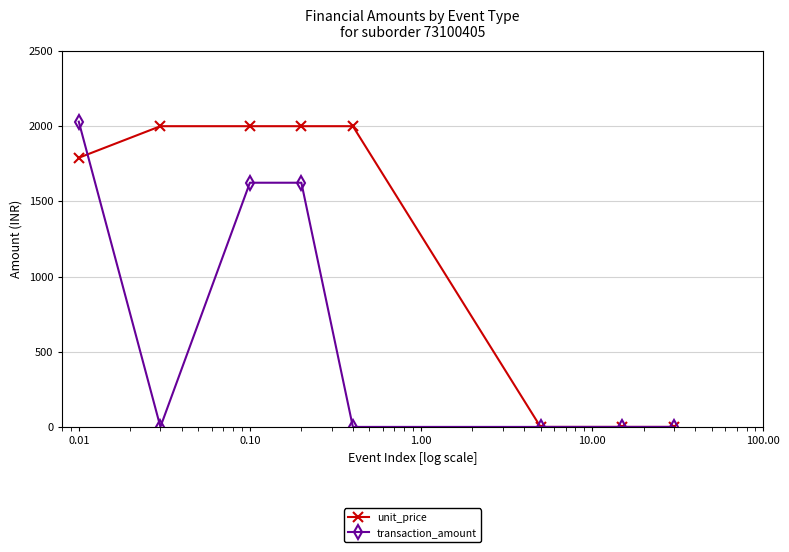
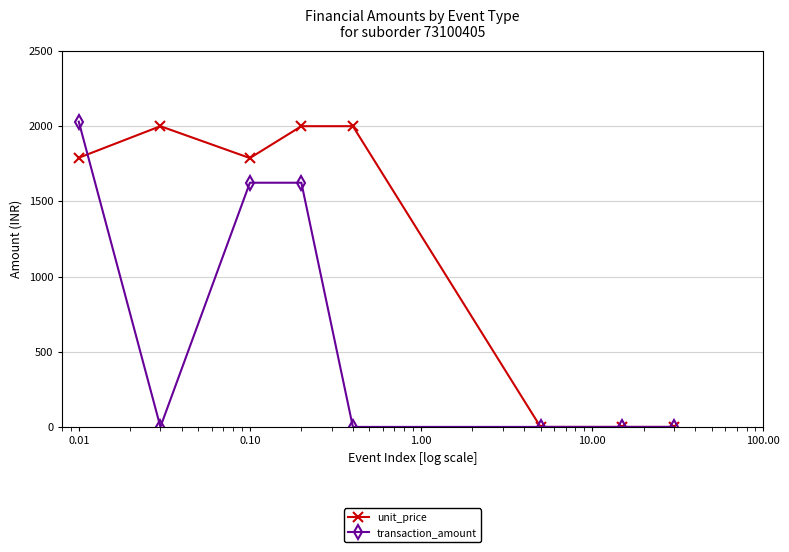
unit_price, 0.10: 2000 -> 1790
